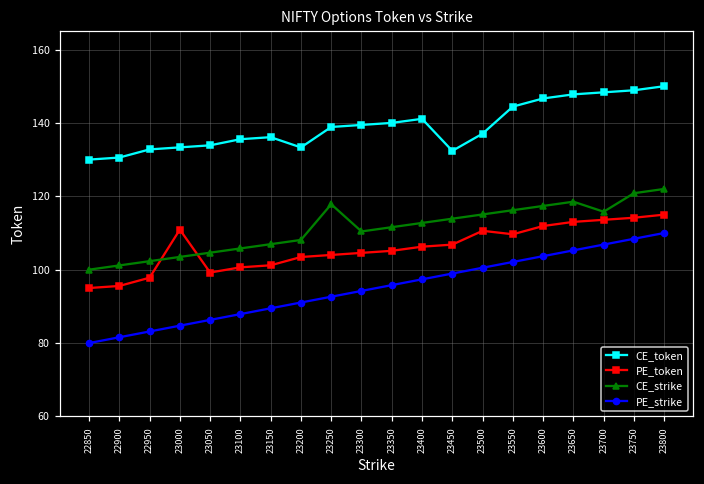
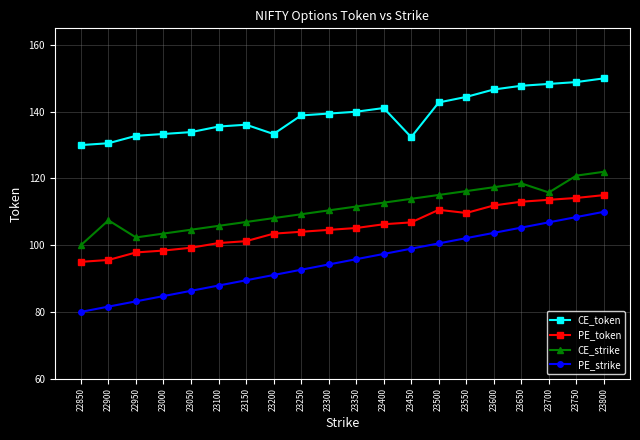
CE_strike, 22900: 101 -> 107
PE_token, 23000: 111 -> 98
CE_strike, 23250: 118 -> 109
CE_token, 23500: 137 -> 143
